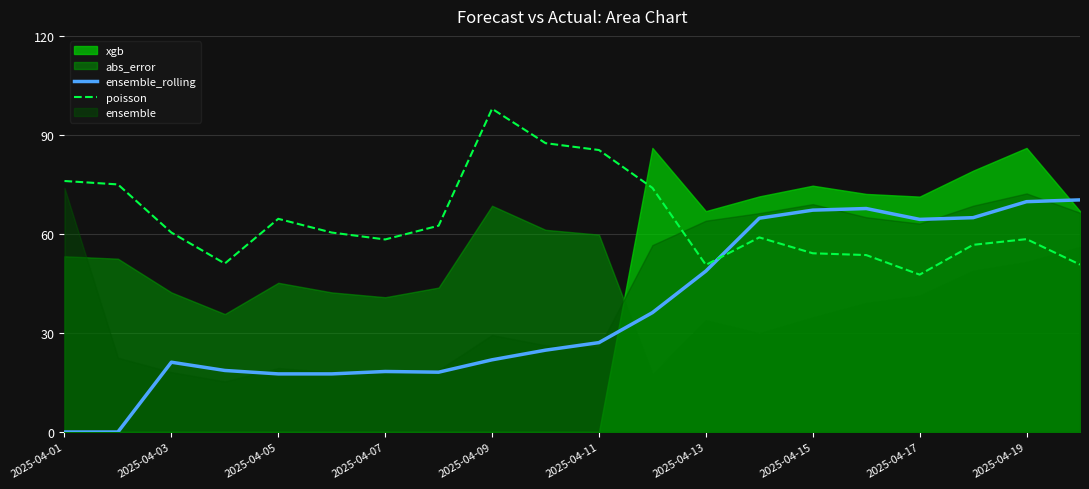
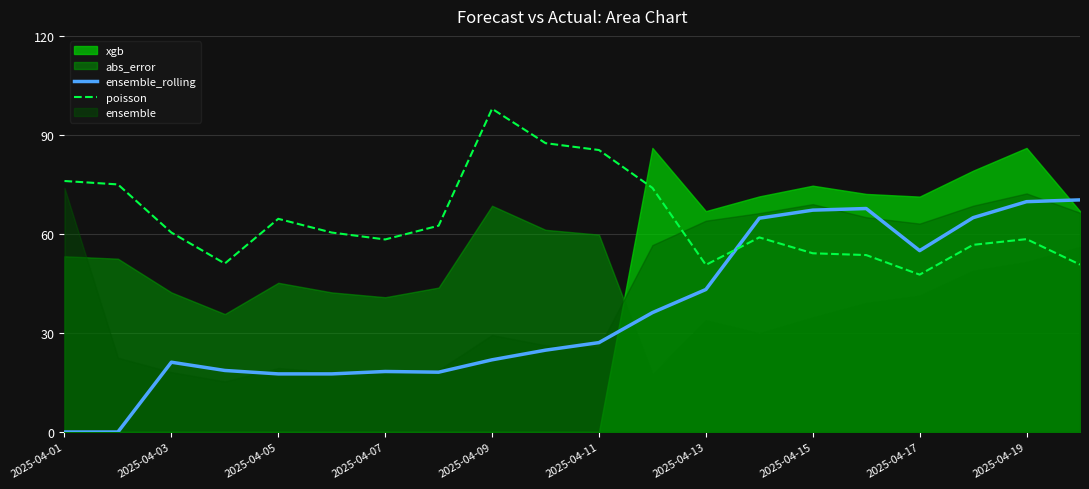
ensemble_rolling, 2025-04-13: 49 -> 43
ensemble_rolling, 2025-04-17: 64 -> 55
